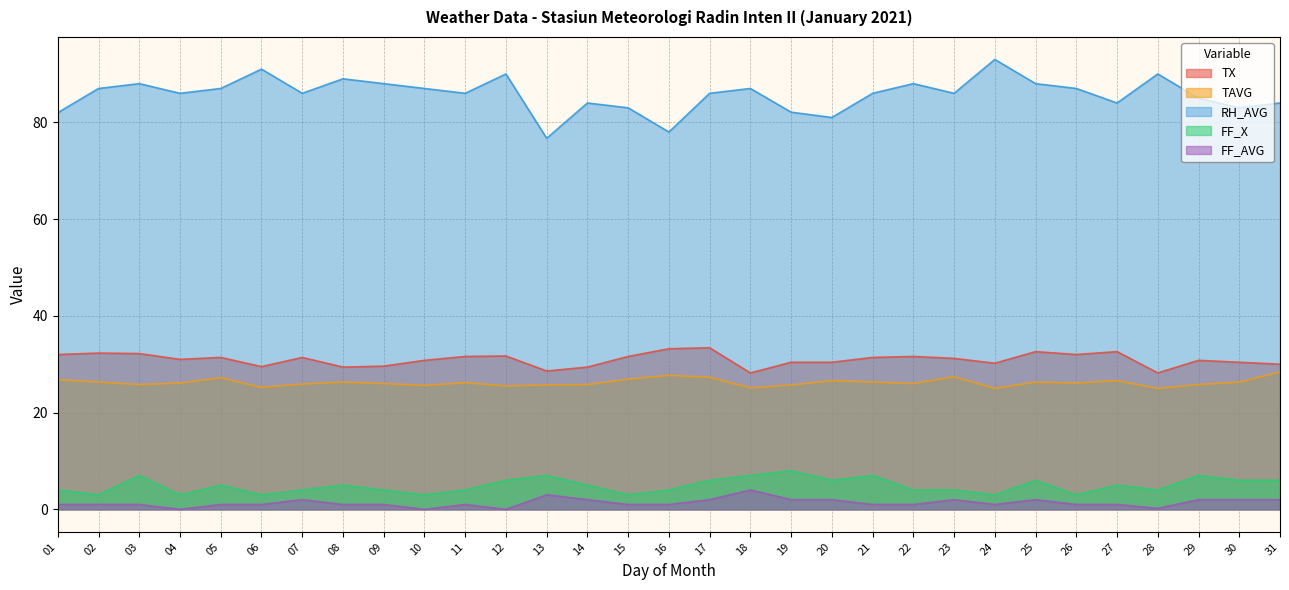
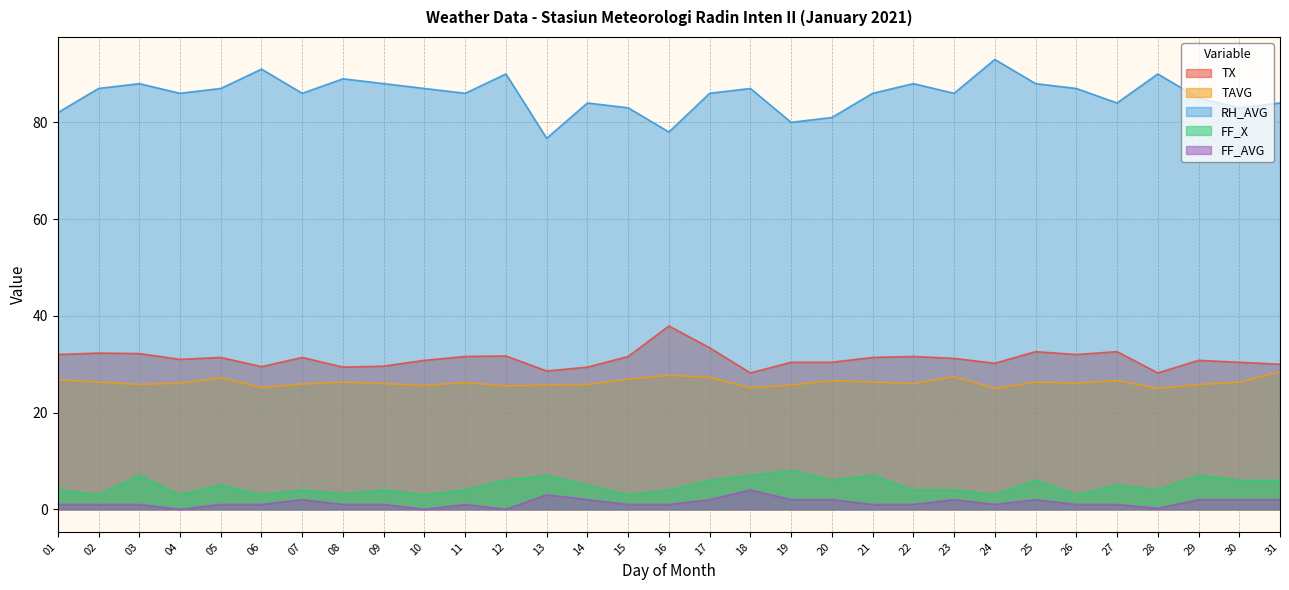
FF_X, 08: 5 -> 3
TX, 16: 33 -> 38
RH_AVG, 19: 82 -> 80
